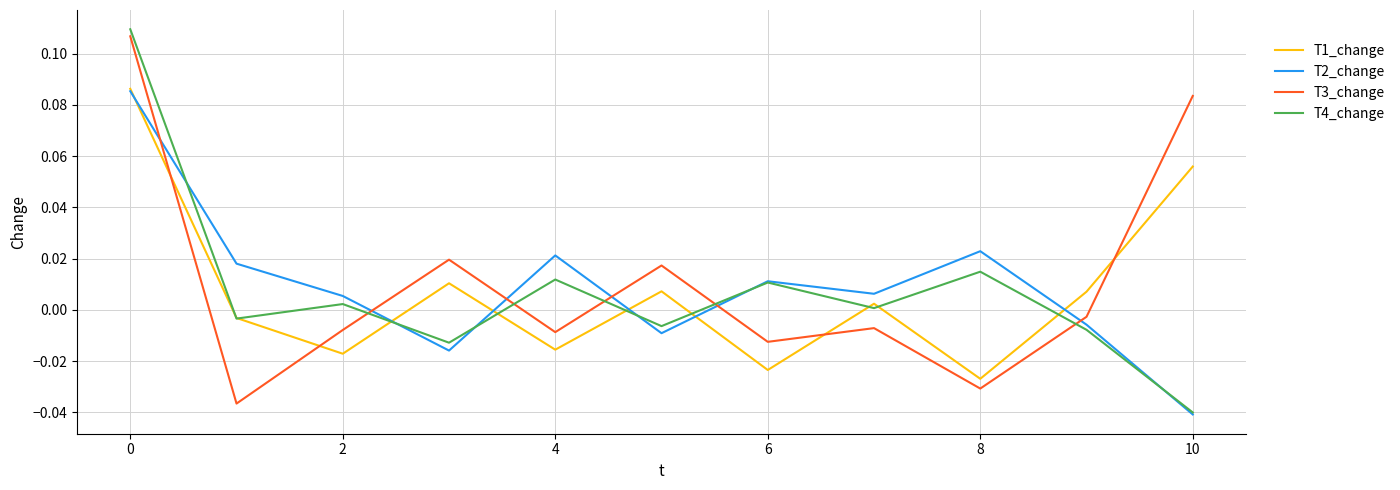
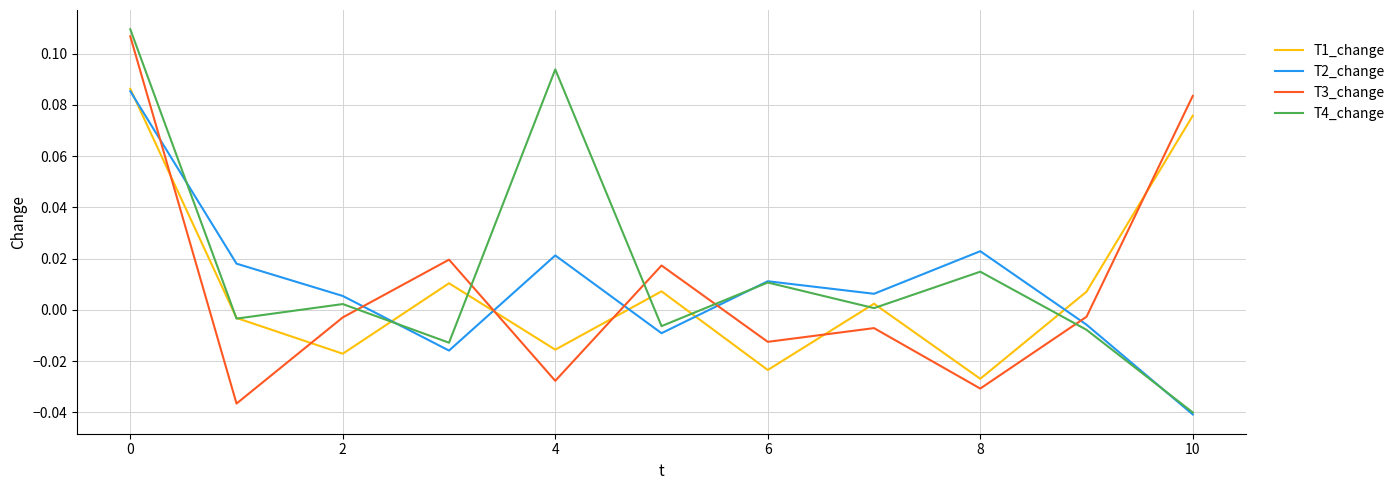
T3_change, 2: -0.008 -> -0.003
T3_change, 4: -0.009 -> -0.028
T4_change, 4: 0.012 -> 0.094
T1_change, 10: 0.056 -> 0.076
